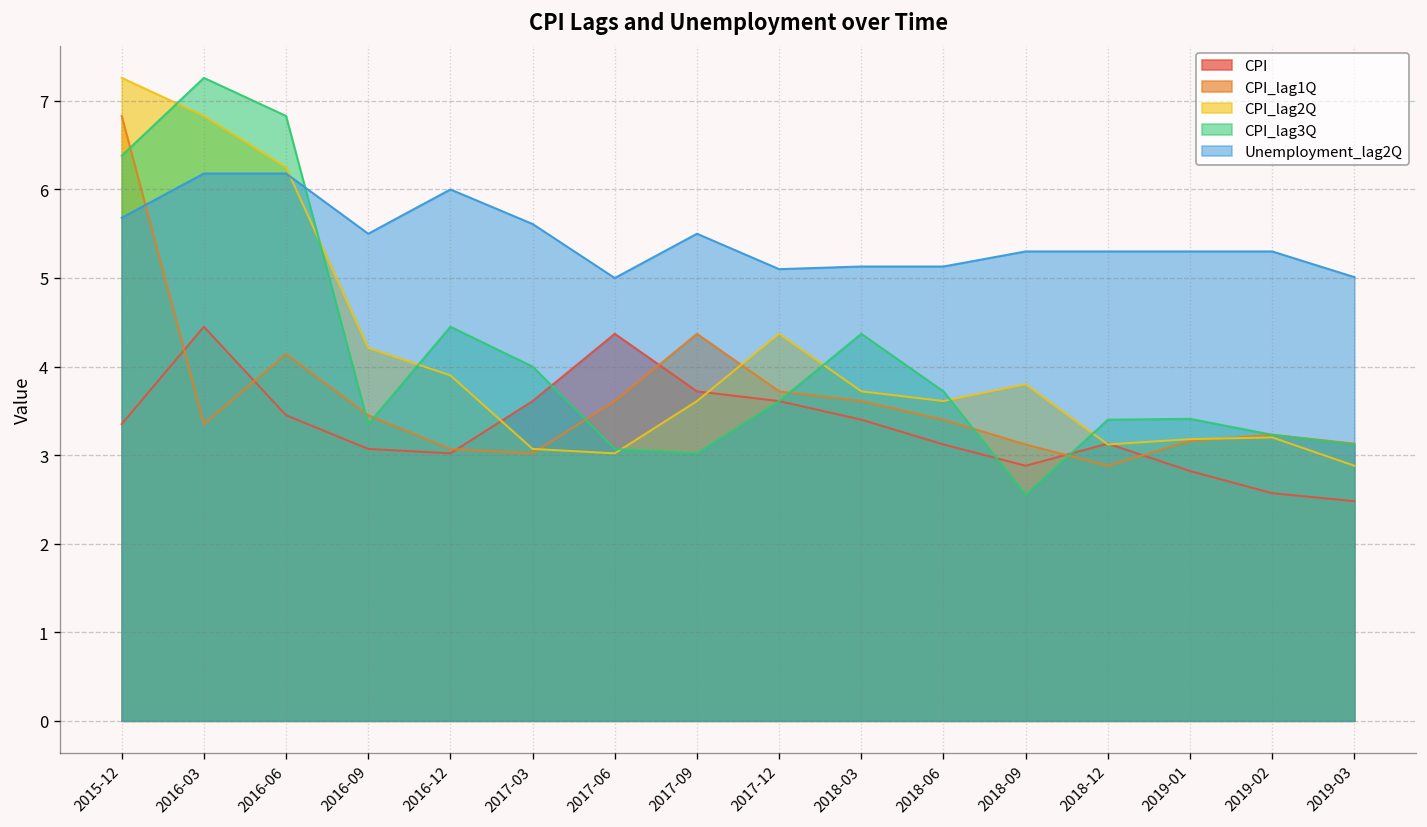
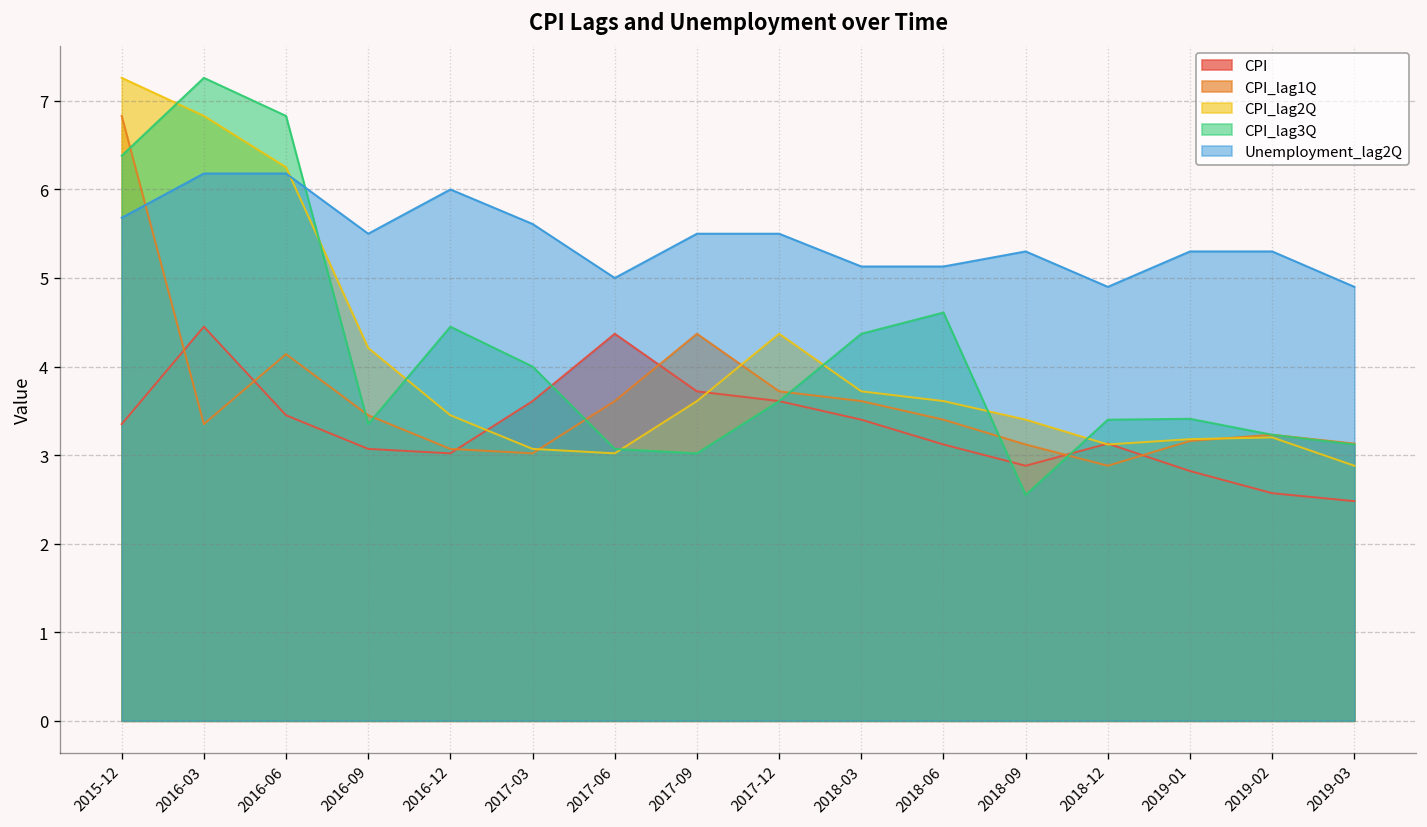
CPI_lag2Q, 2016-12: 3.9 -> 3.5
Unemployment_lag2Q, 2017-12: 5.1 -> 5.5
CPI_lag3Q, 2018-06: 3.7 -> 4.6
CPI_lag2Q, 2018-09: 3.8 -> 3.4
Unemployment_lag2Q, 2018-12: 5.3 -> 4.9
Unemployment_lag2Q, 2019-03: 5.0 -> 4.9
